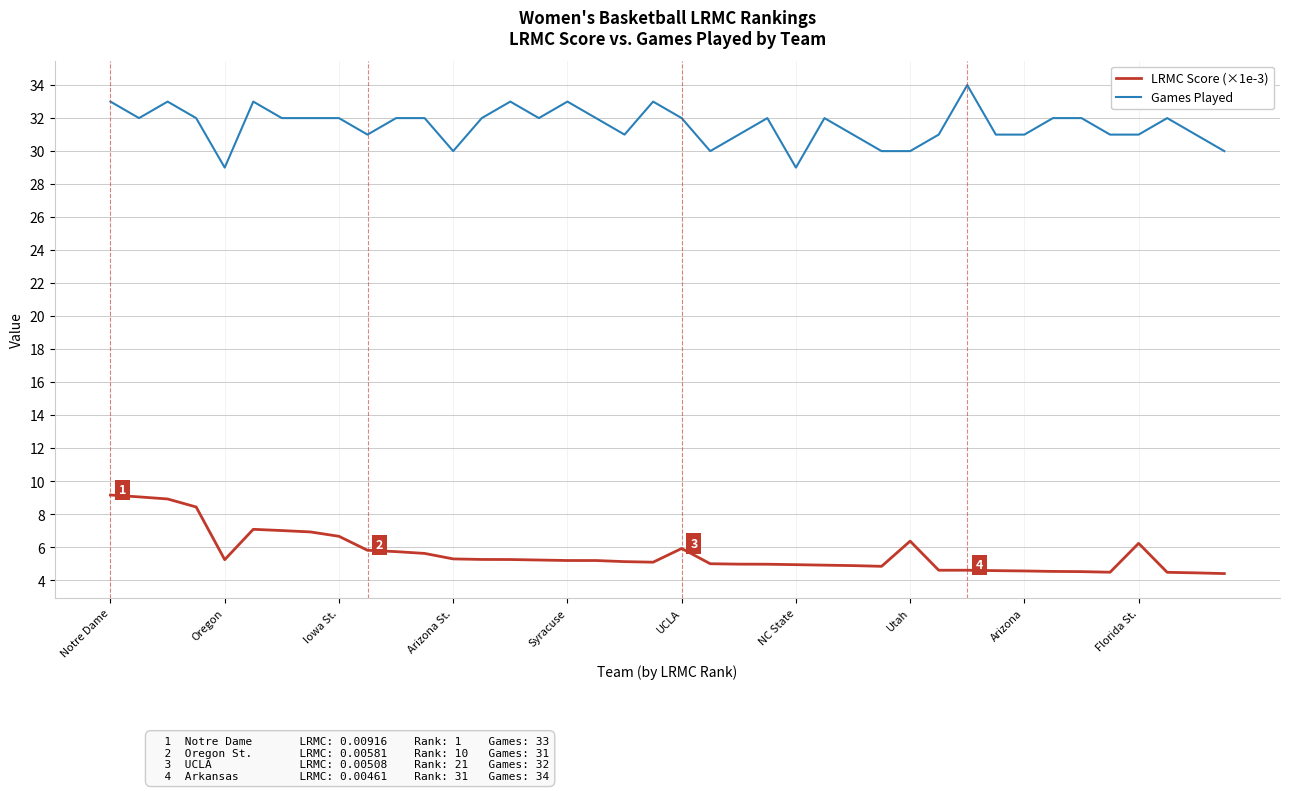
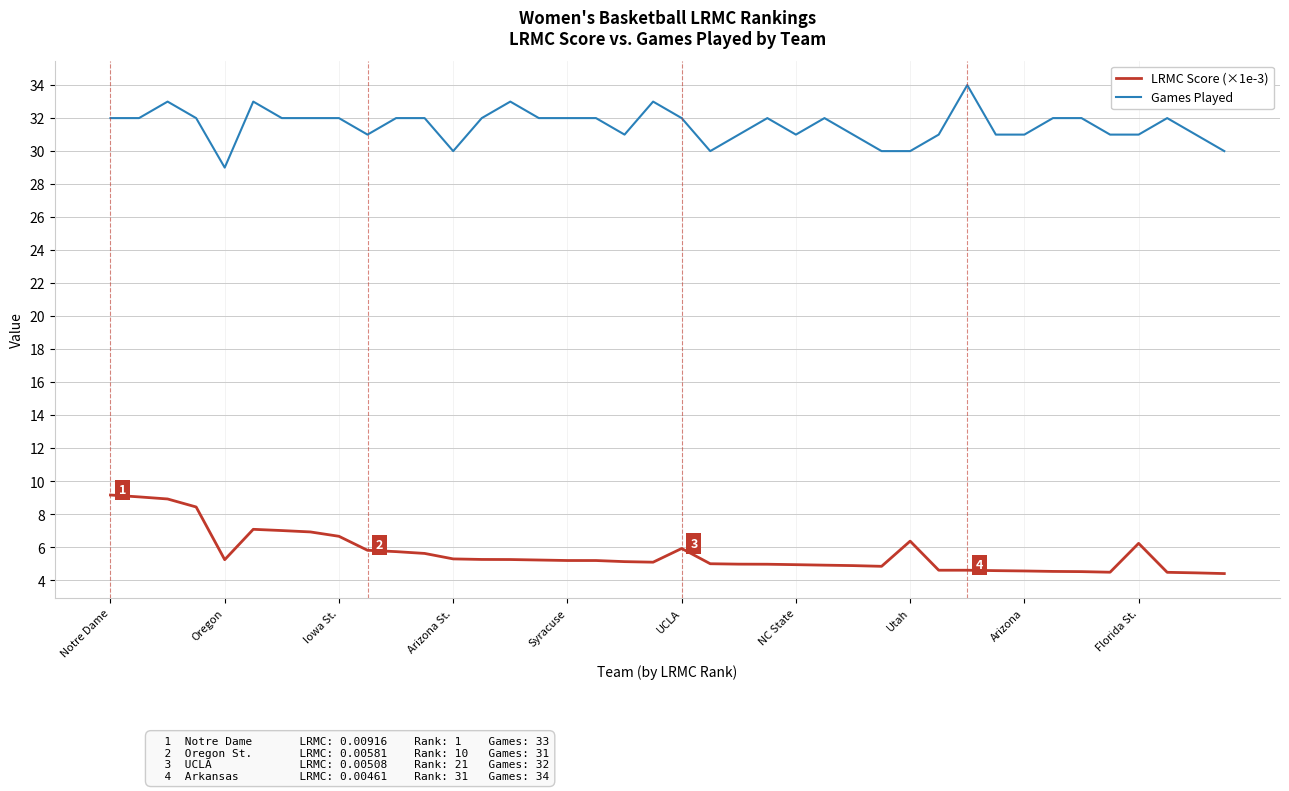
Games Played, Notre Dame: 33 -> 32
Games Played, Syracuse: 33 -> 32
Games Played, NC State: 29 -> 31
